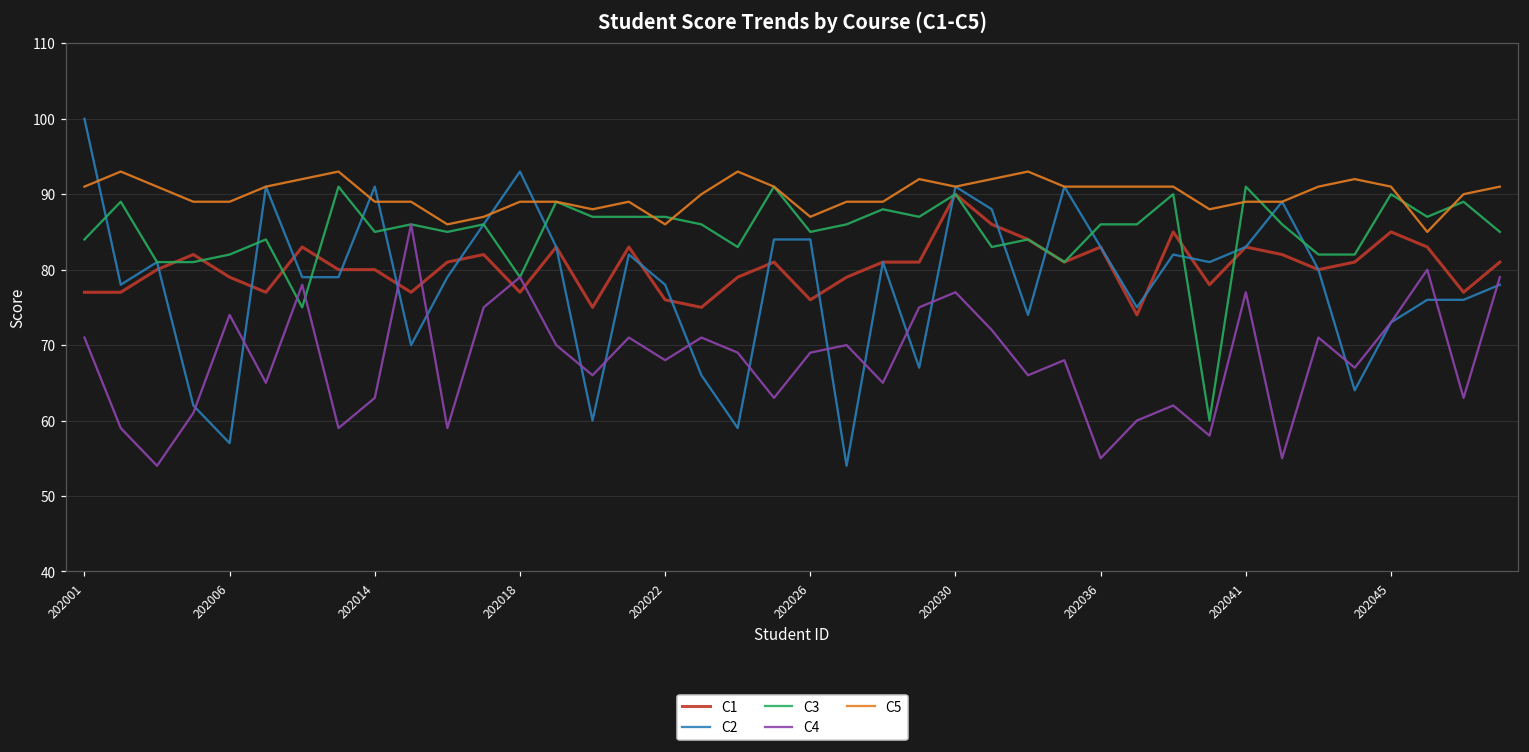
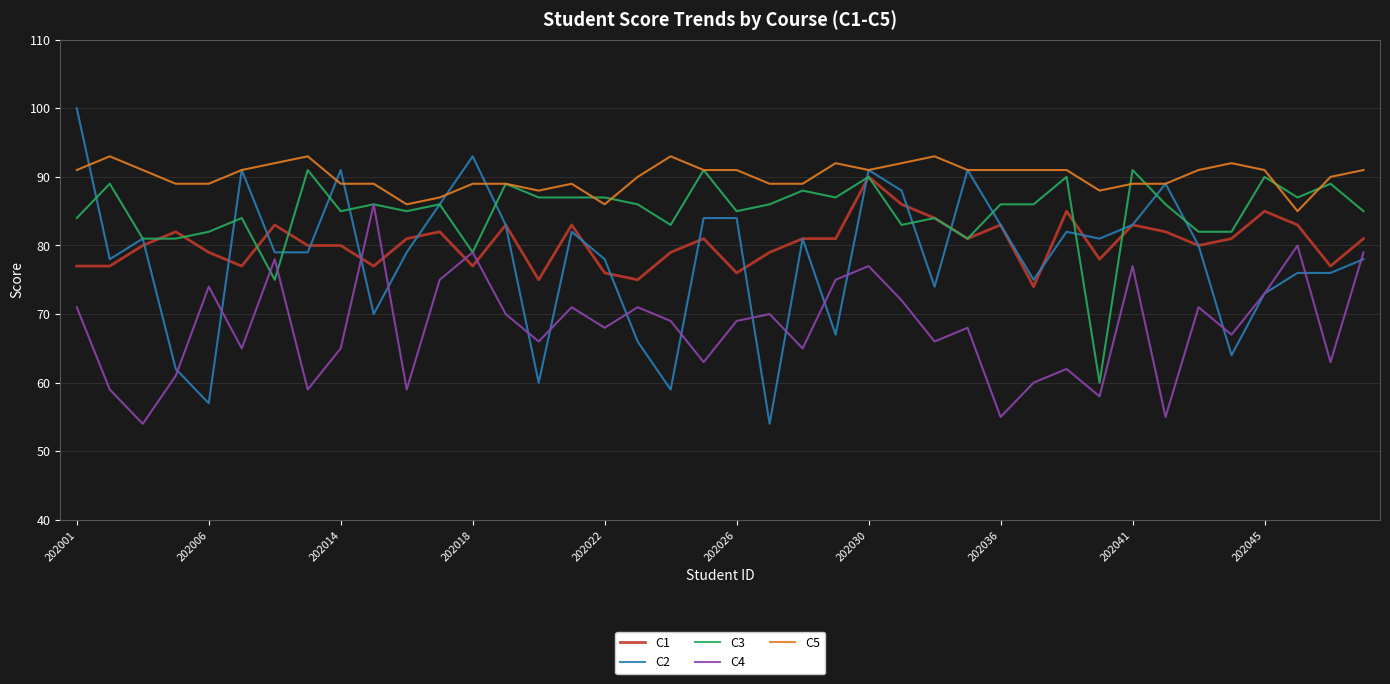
C4, 202014: 63 -> 65
C5, 202026: 87 -> 91
